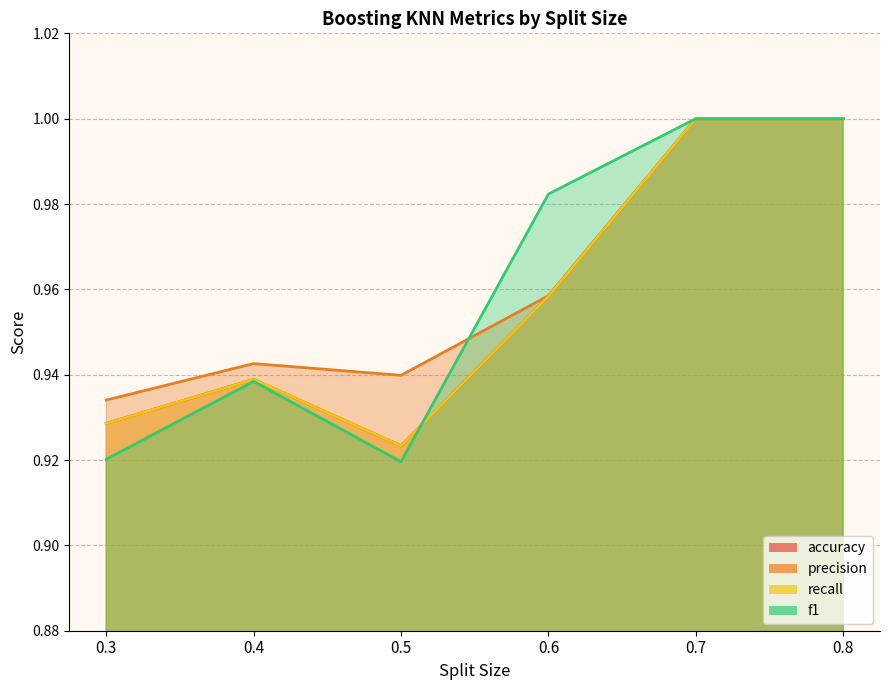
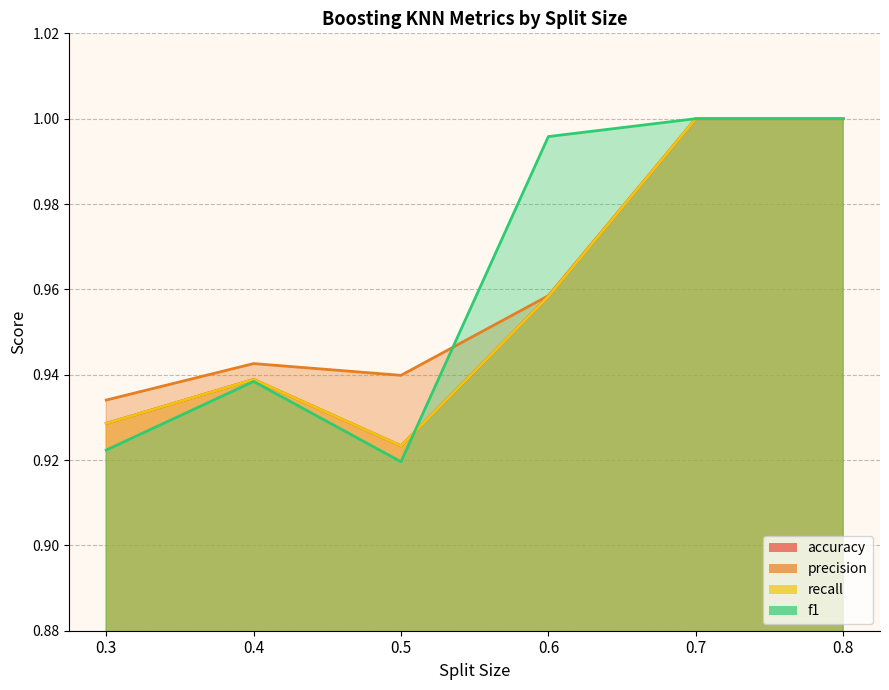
f1, 0.3: 0.920 -> 0.922
f1, 0.6: 0.982 -> 0.996
